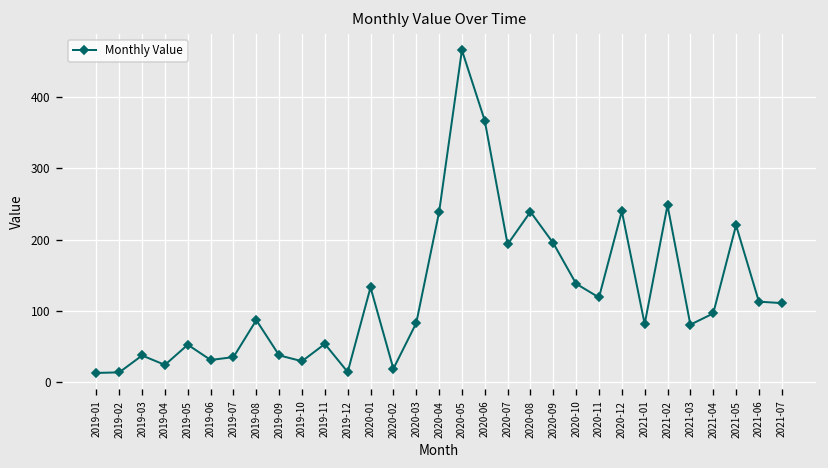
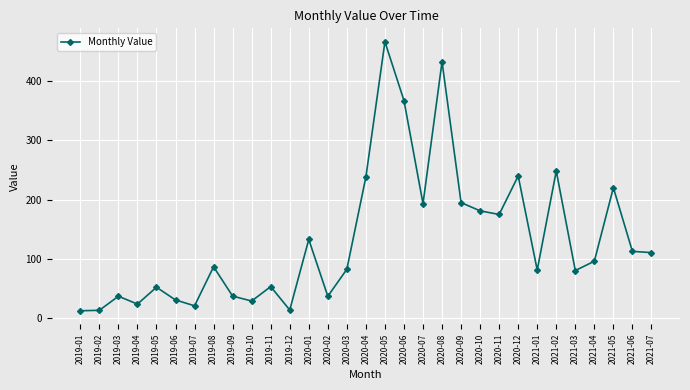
2019-07: 30 -> 20
2020-02: 20 -> 40
2020-08: 240 -> 430
2020-10: 140 -> 180
2020-11: 120 -> 180
